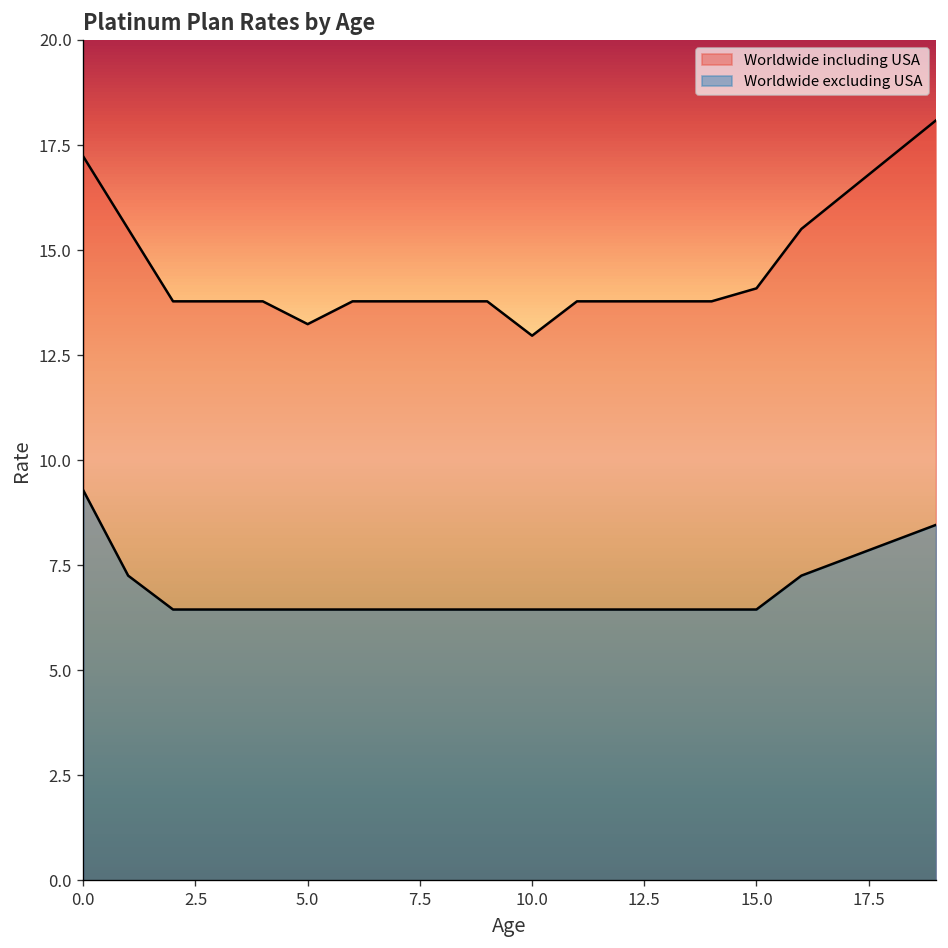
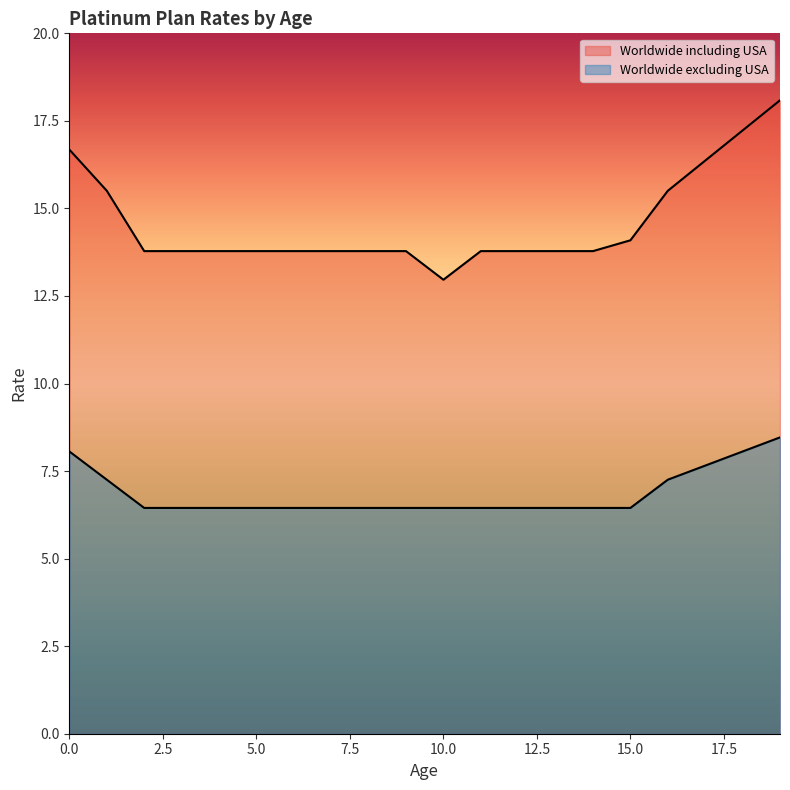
Worldwide including USA, 0.0: 17.2 -> 16.7
Worldwide excluding USA, 0.0: 9.3 -> 8.1
Worldwide including USA, 5.0: 13.2 -> 13.8
